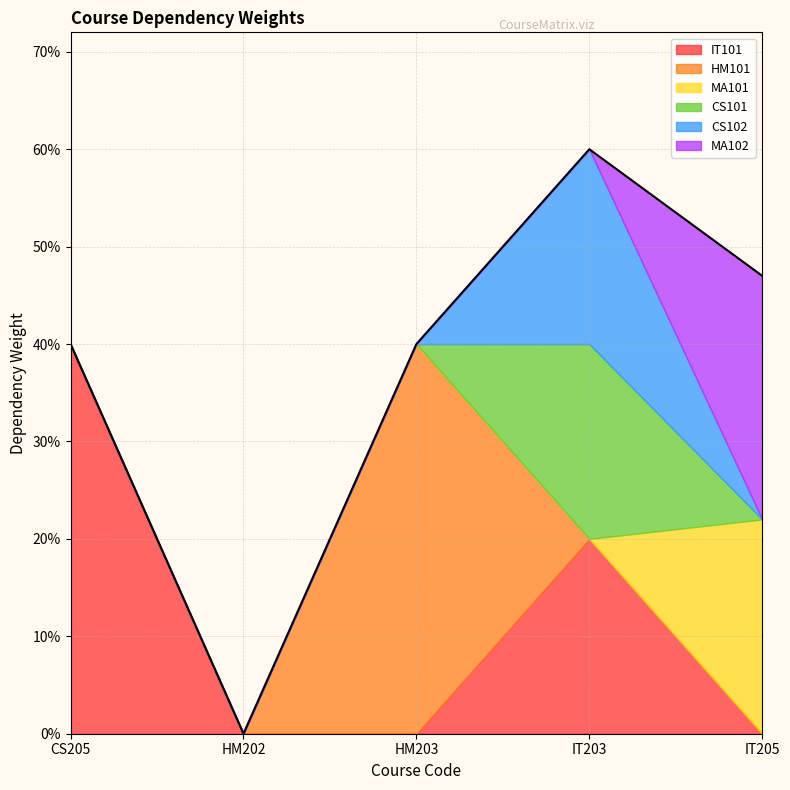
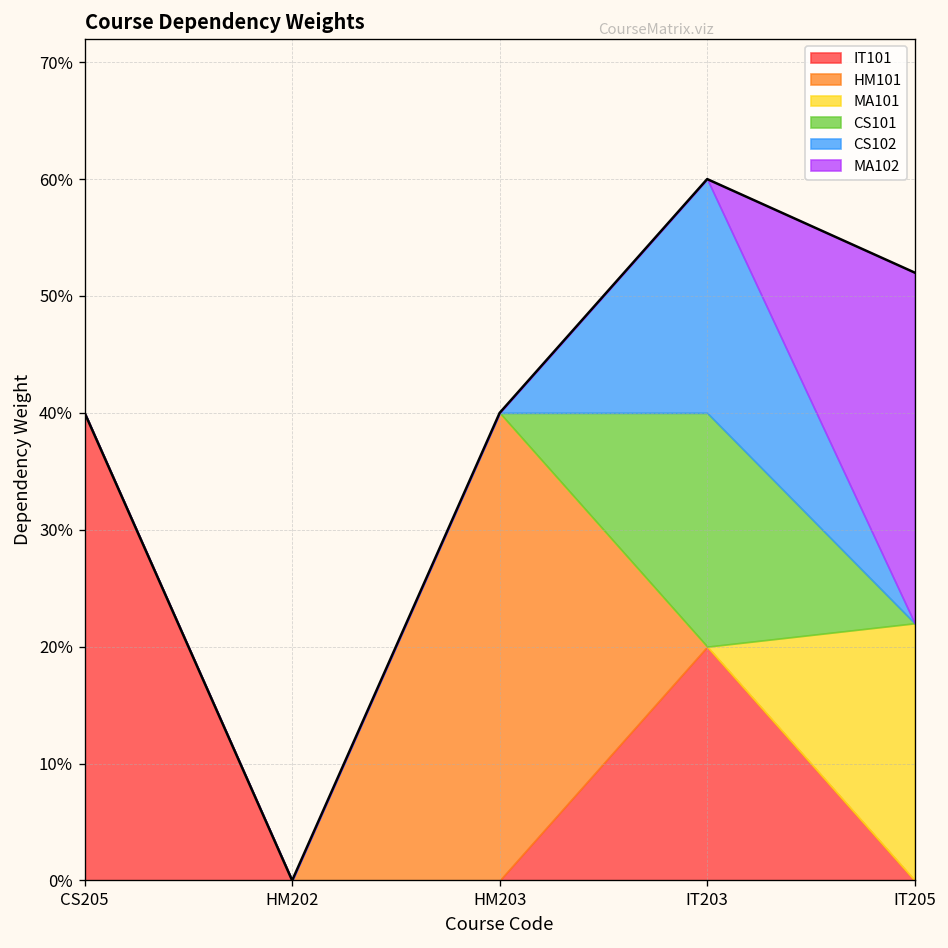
MA102, IT205: 25% -> 30%
